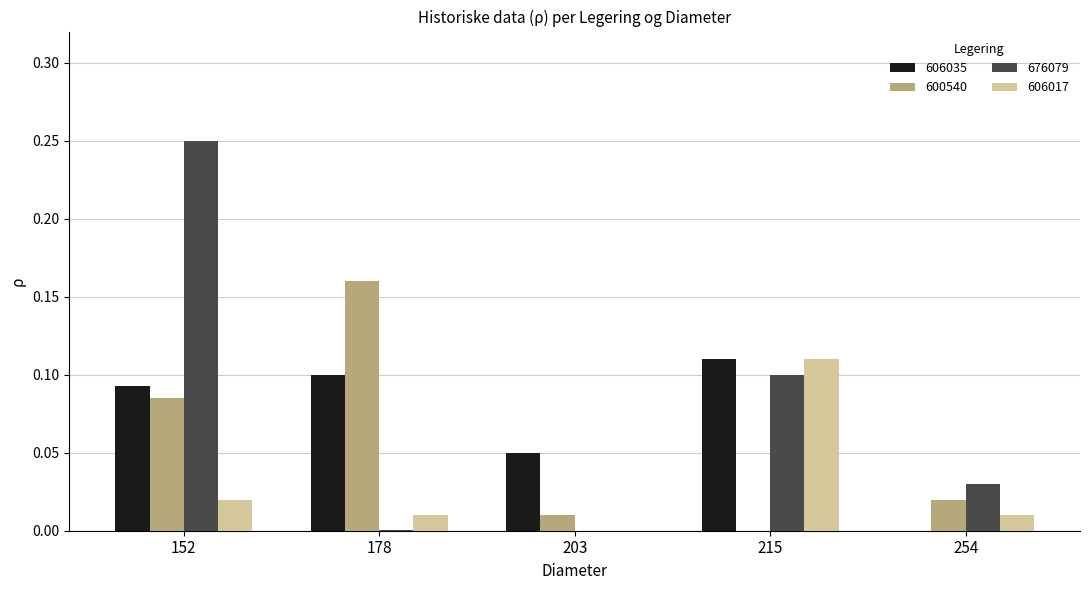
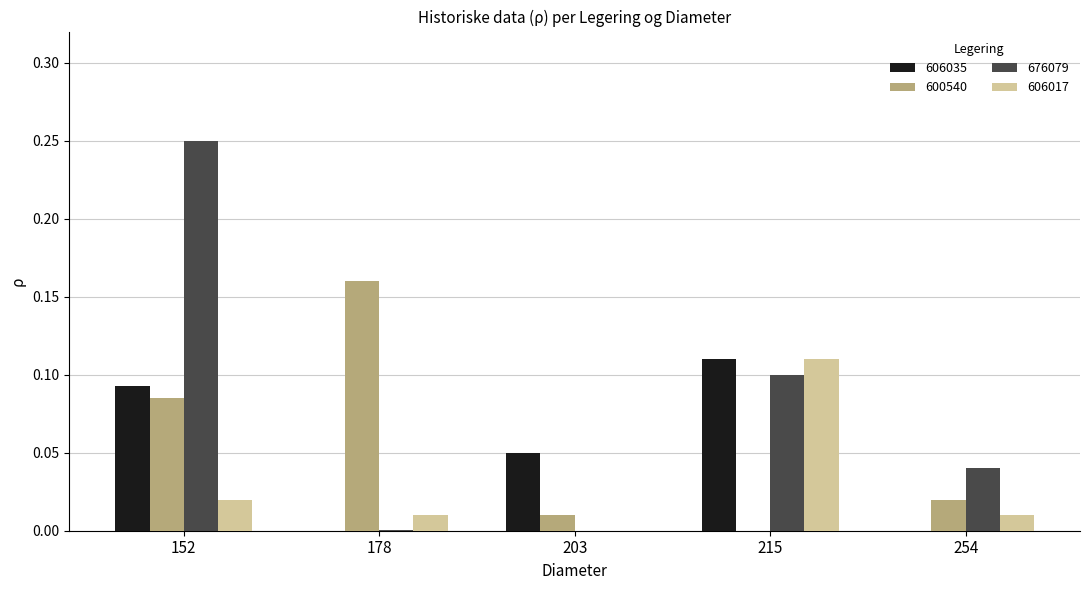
606035, 178: 0.1 -> 0.0
676079, 254: 0.03 -> 0.04
